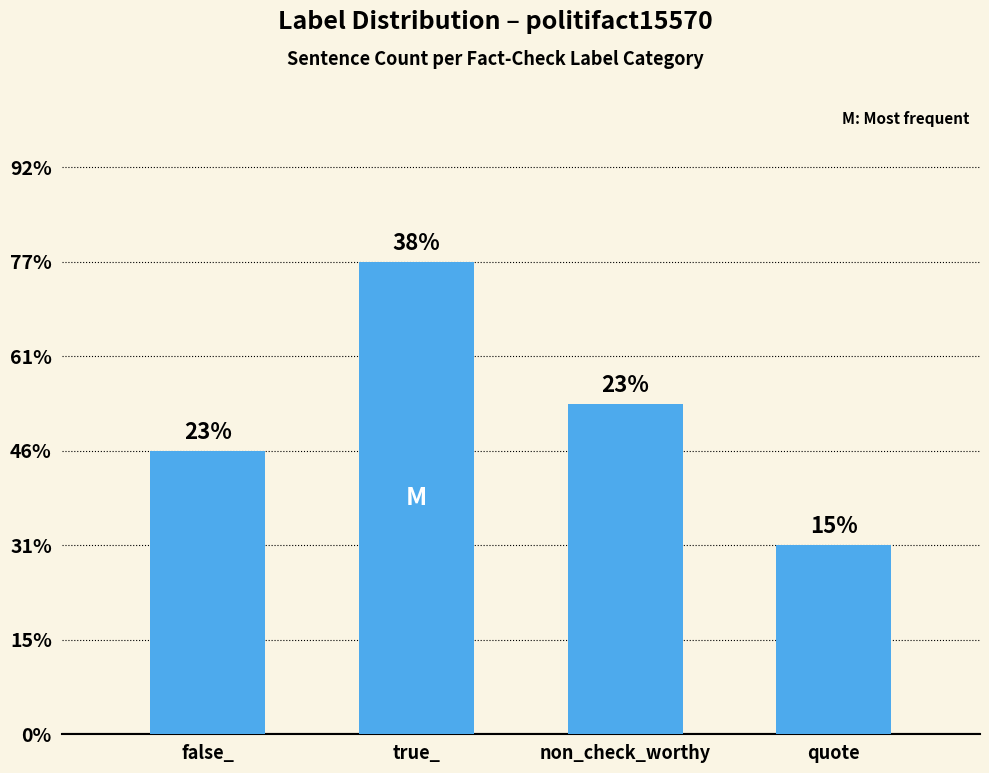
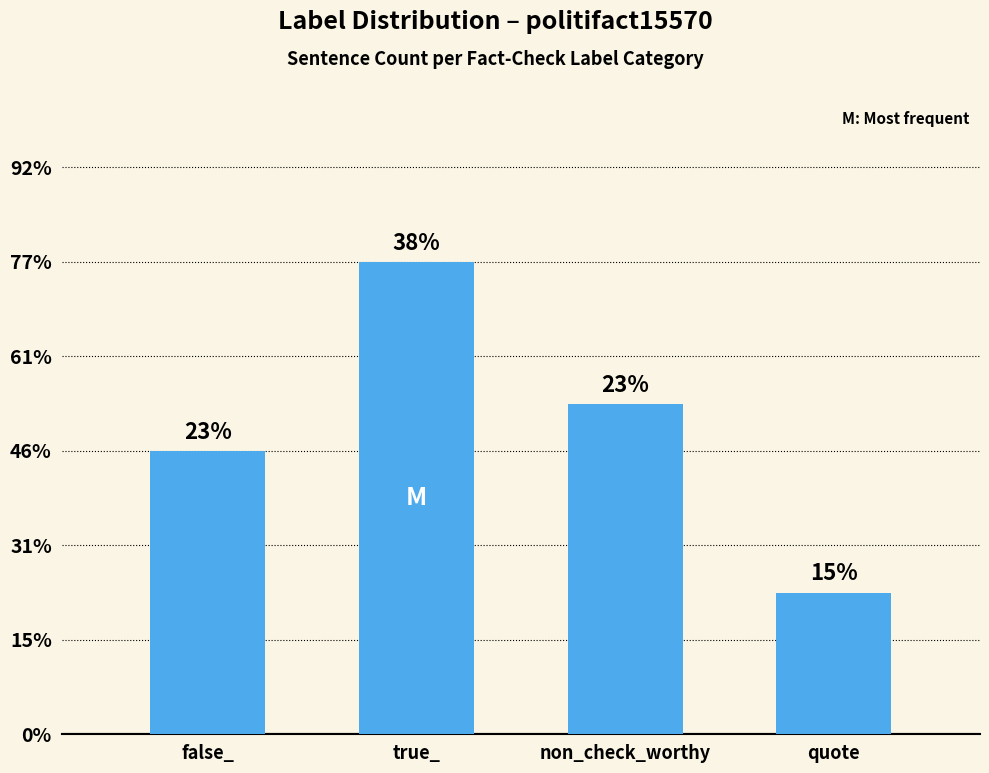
quote: 31% -> 23%
